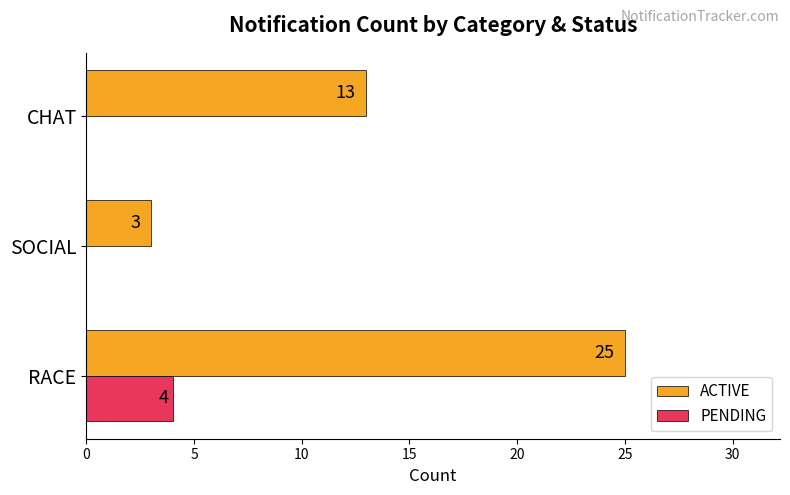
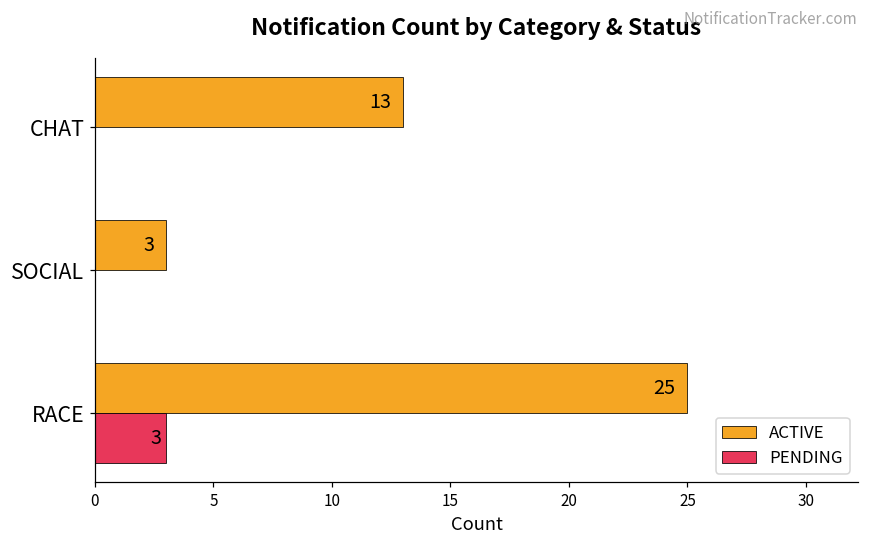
PENDING, RACE: 4 -> 3
